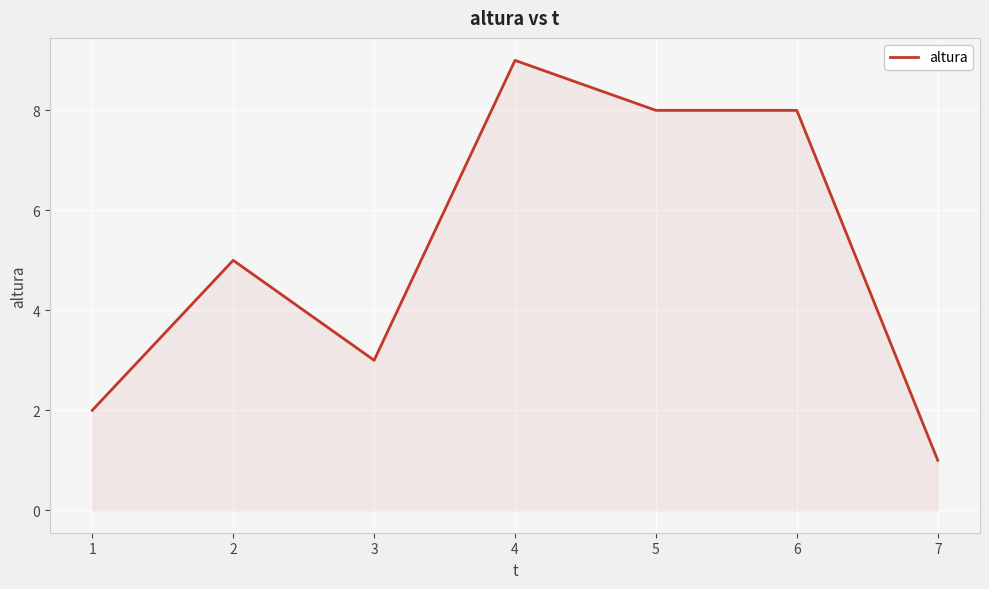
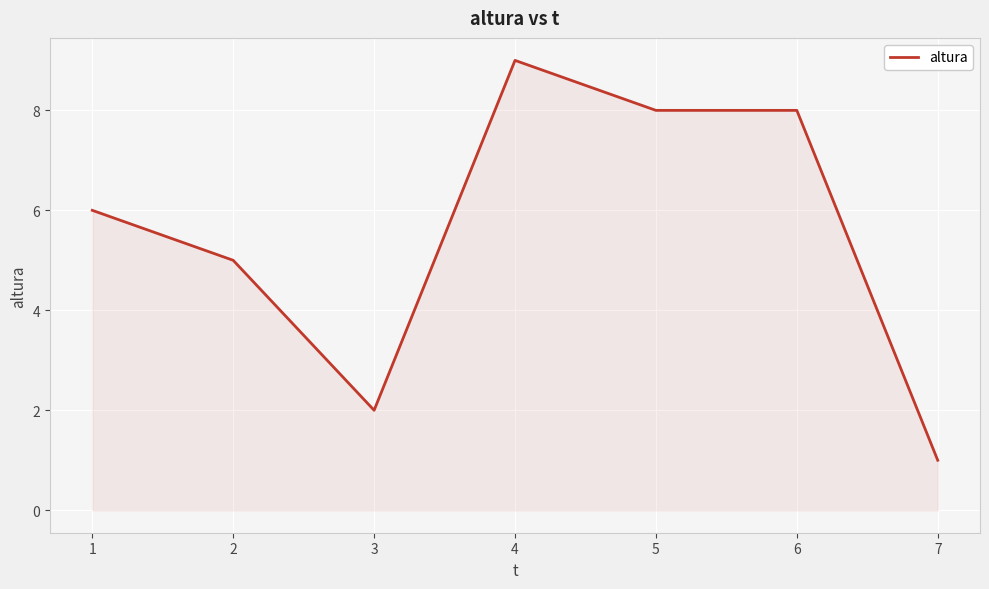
1: 2 -> 6
3: 3 -> 2
